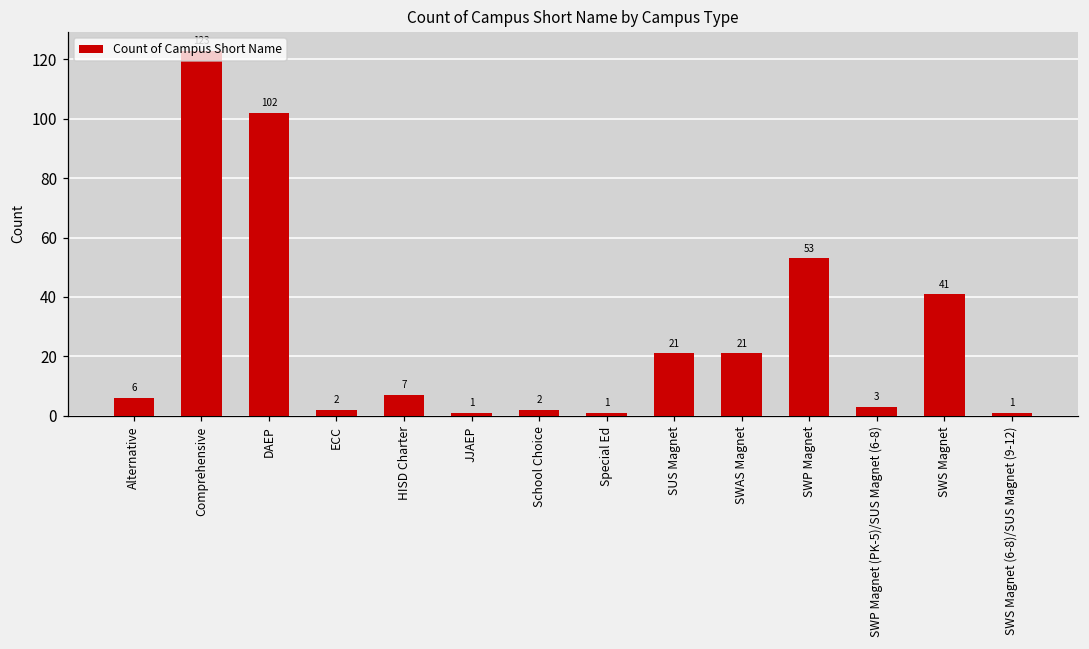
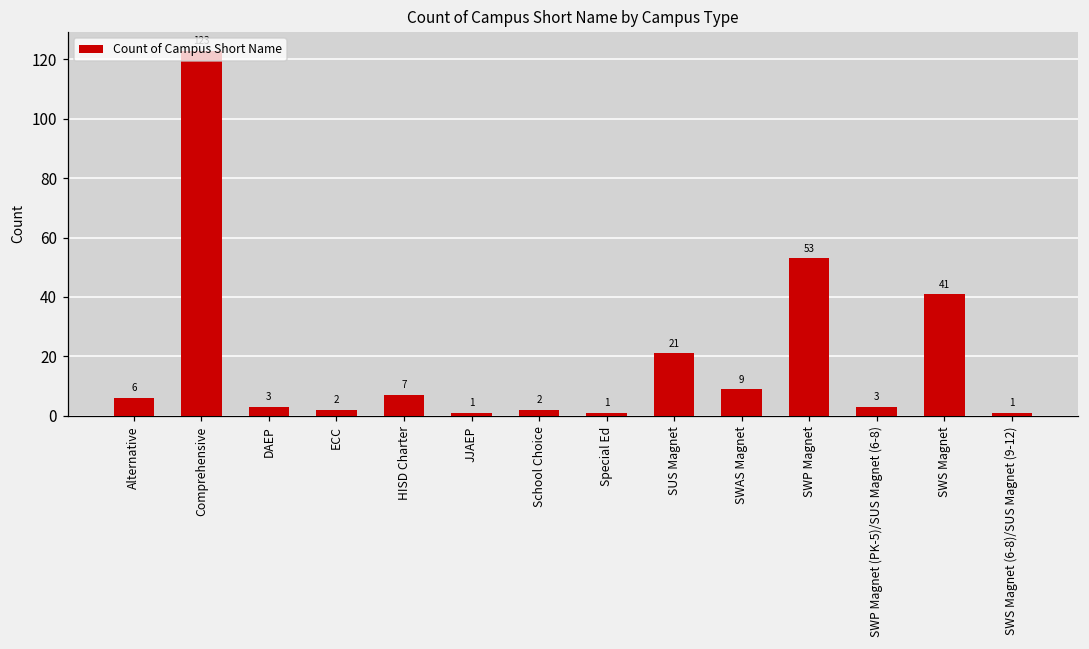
DAEP: 102 -> 3
SWAS Magnet: 21 -> 9
